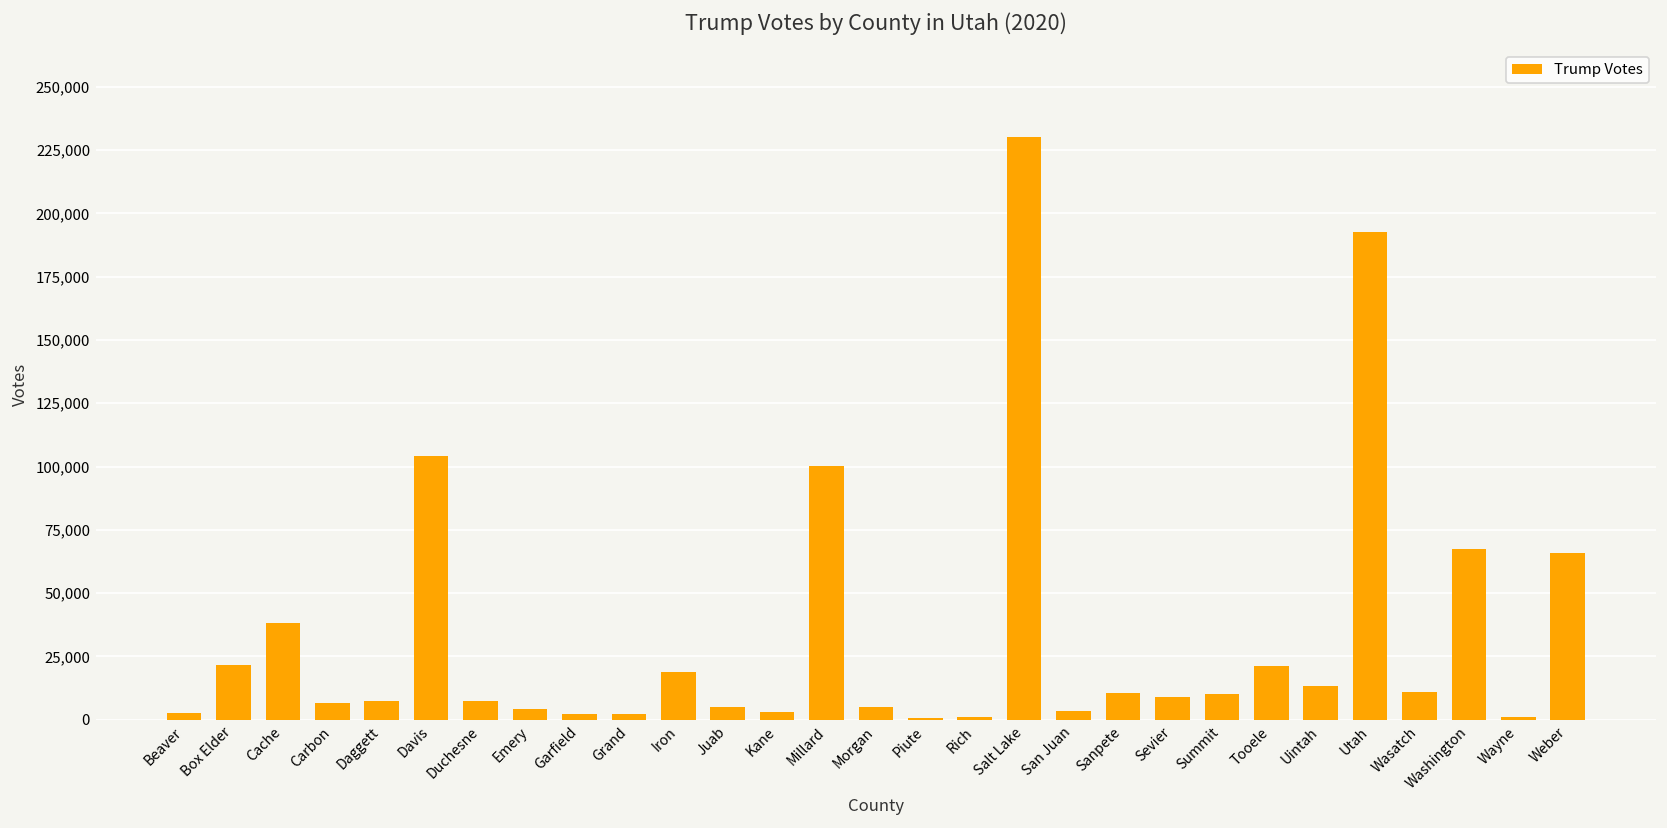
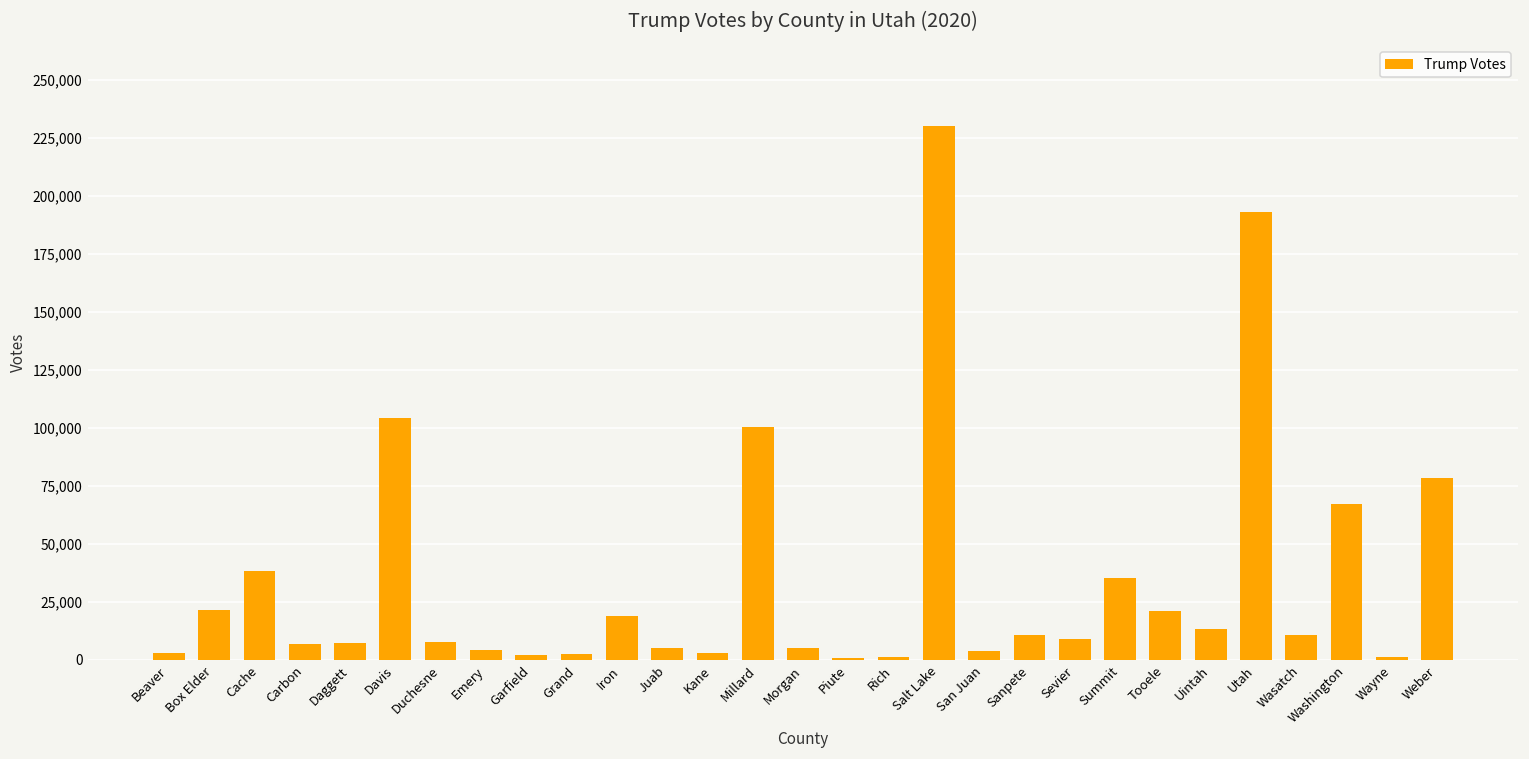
Summit: 10,000 -> 35,000
Weber: 66,000 -> 78,000
